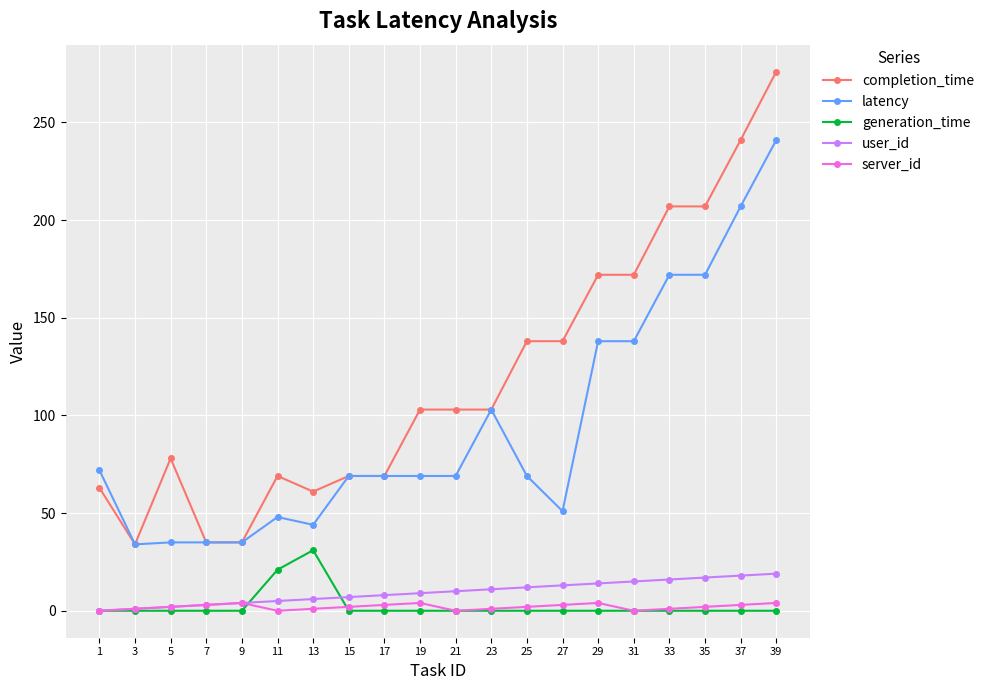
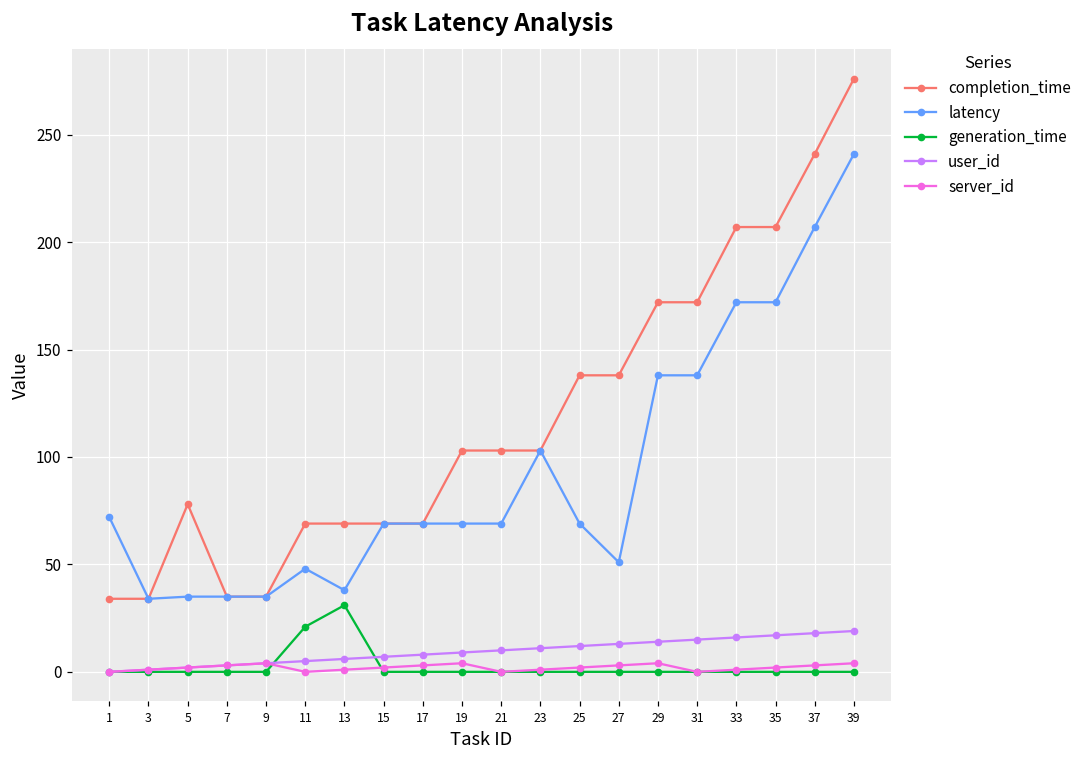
completion_time, 1: 63 -> 34
completion_time, 13: 61 -> 69
latency, 13: 44 -> 38
